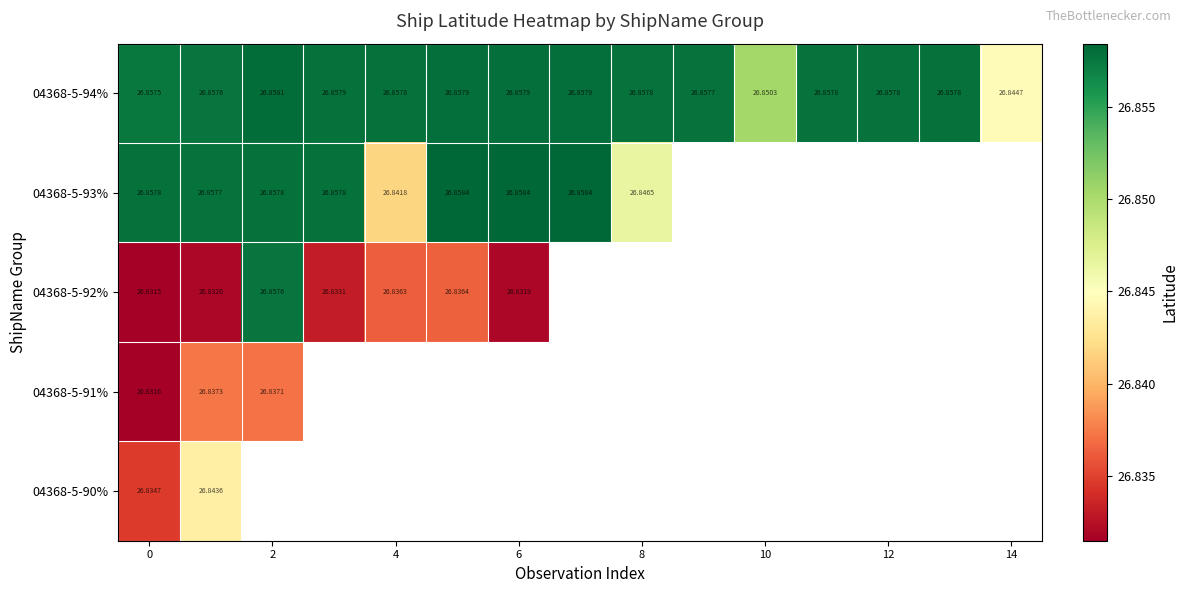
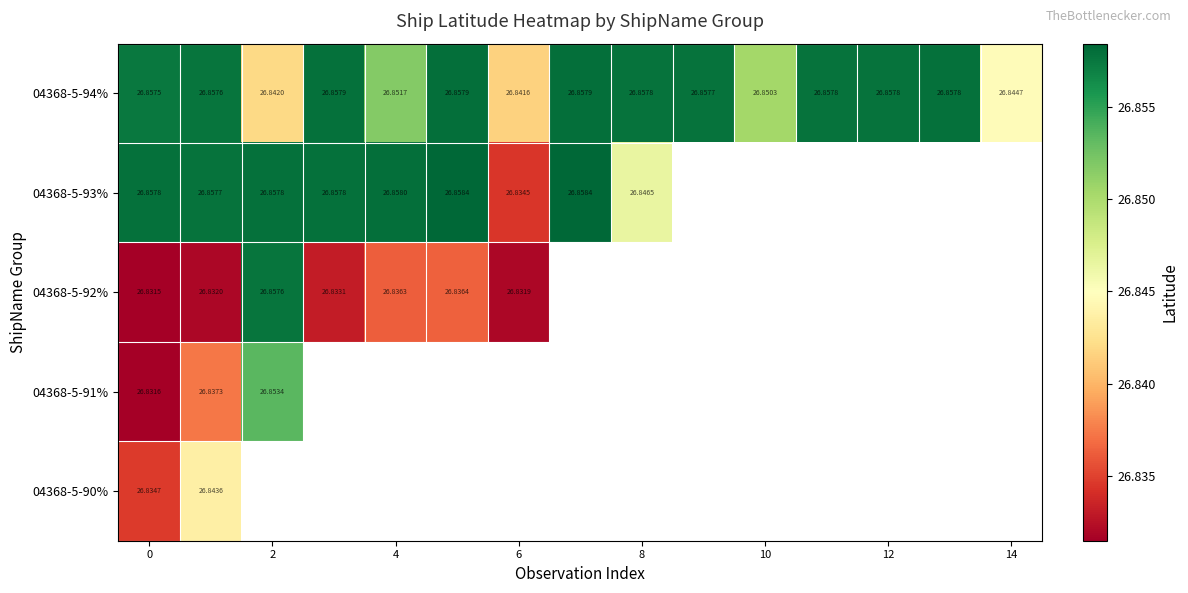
04368-5-94%, 2: 26.8581 -> 26.8420
04368-5-94%, 4: 26.8578 -> 26.8517
04368-5-94%, 6: 26.8579 -> 26.8416
04368-5-93%, 4: 26.8418 -> 26.8580
04368-5-93%, 6: 26.8584 -> 26.8345
04368-5-91%, 2: 26.8371 -> 26.8534
